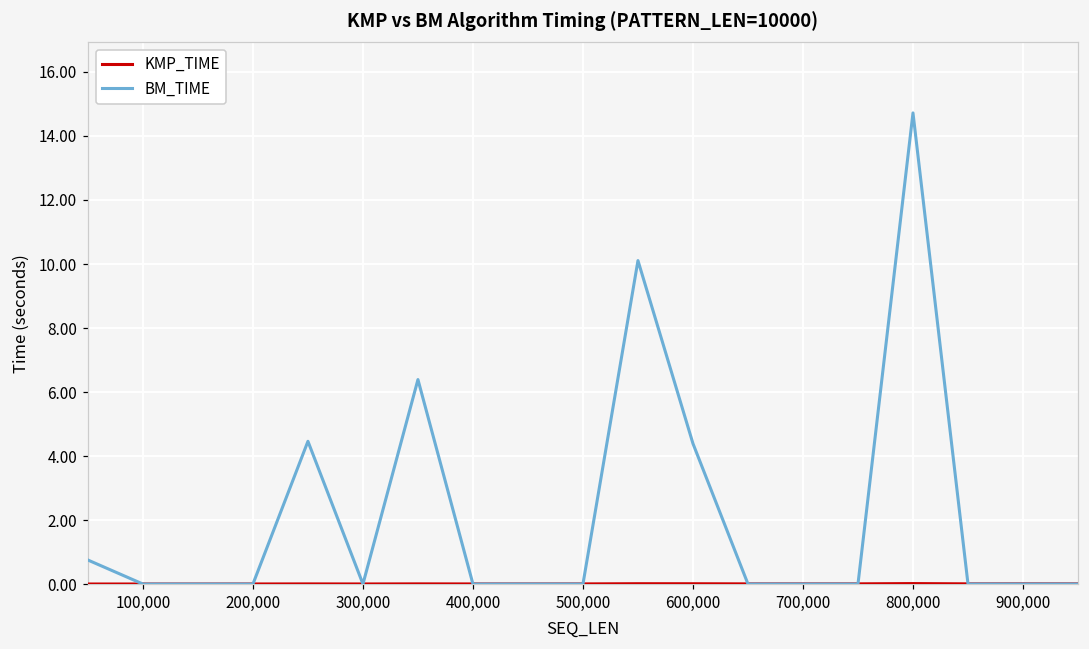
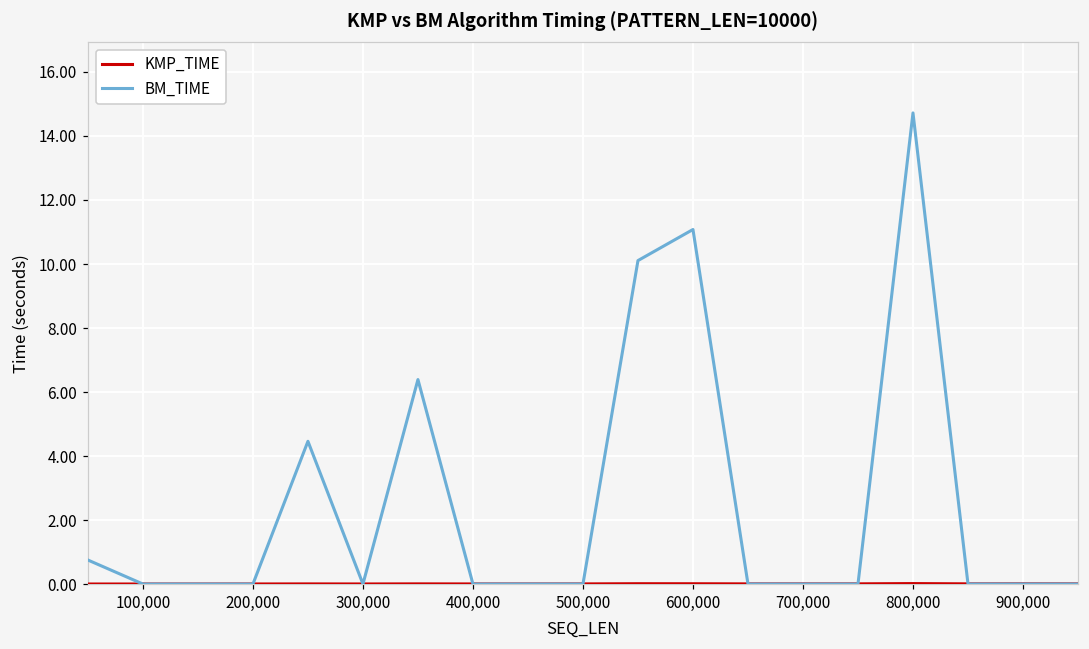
BM_TIME, 600,000: 4.4 -> 11.1
